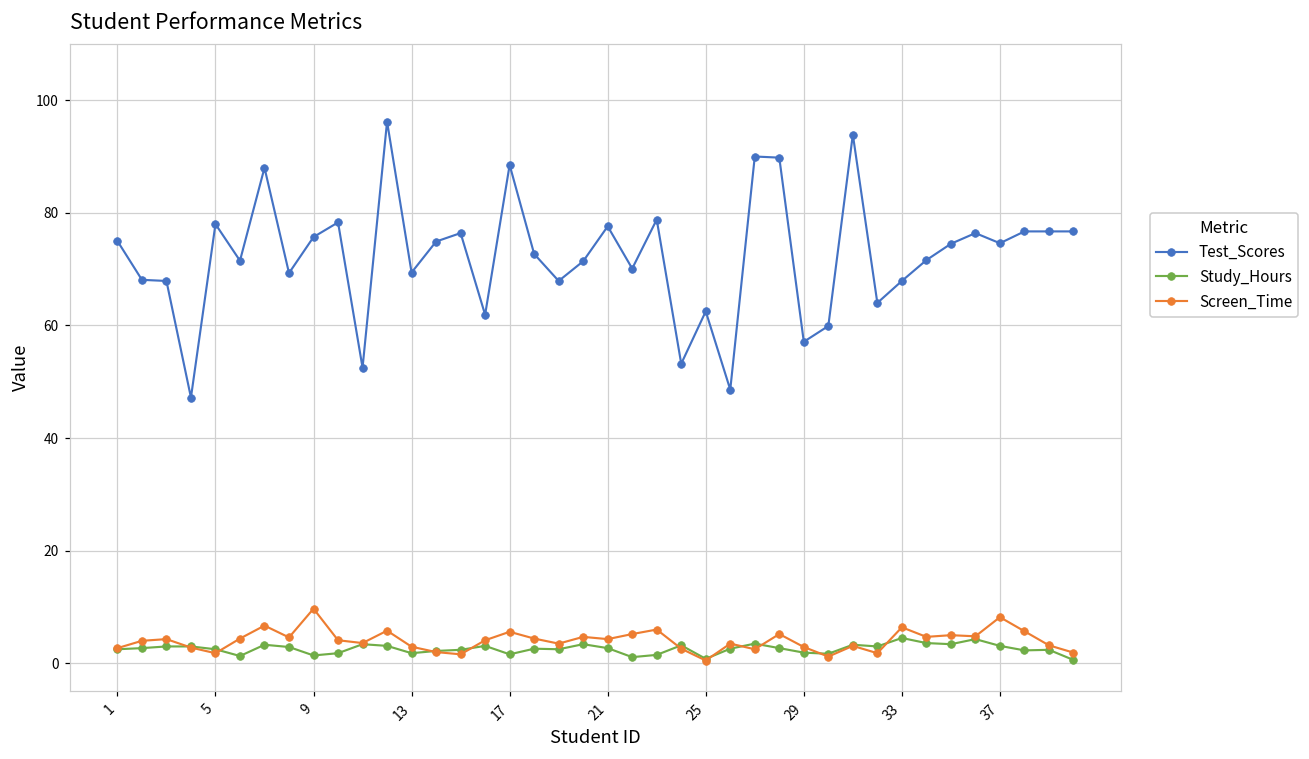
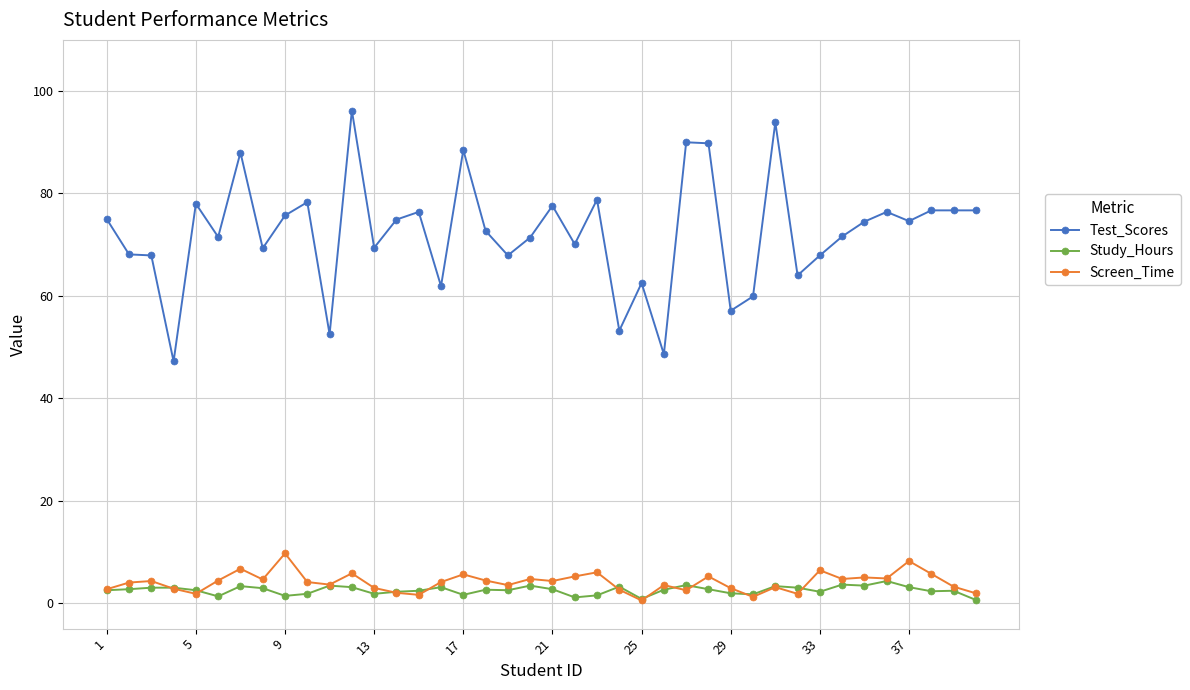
Study_Hours, 33: 5 -> 2
